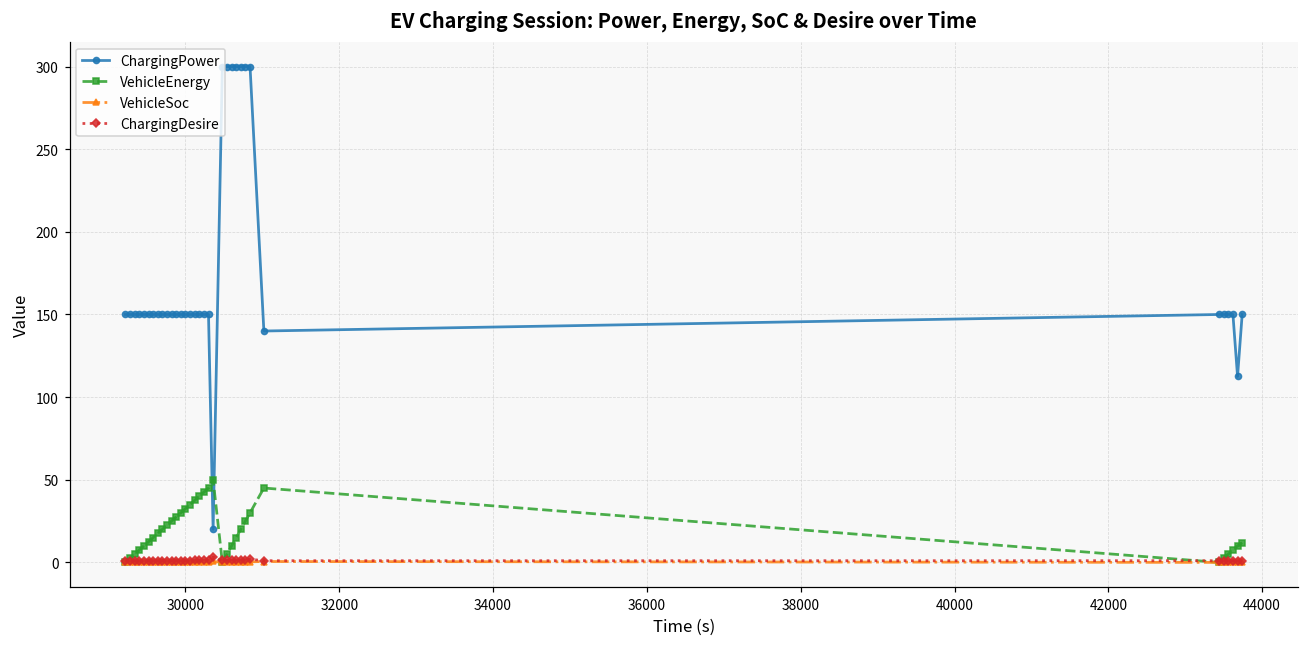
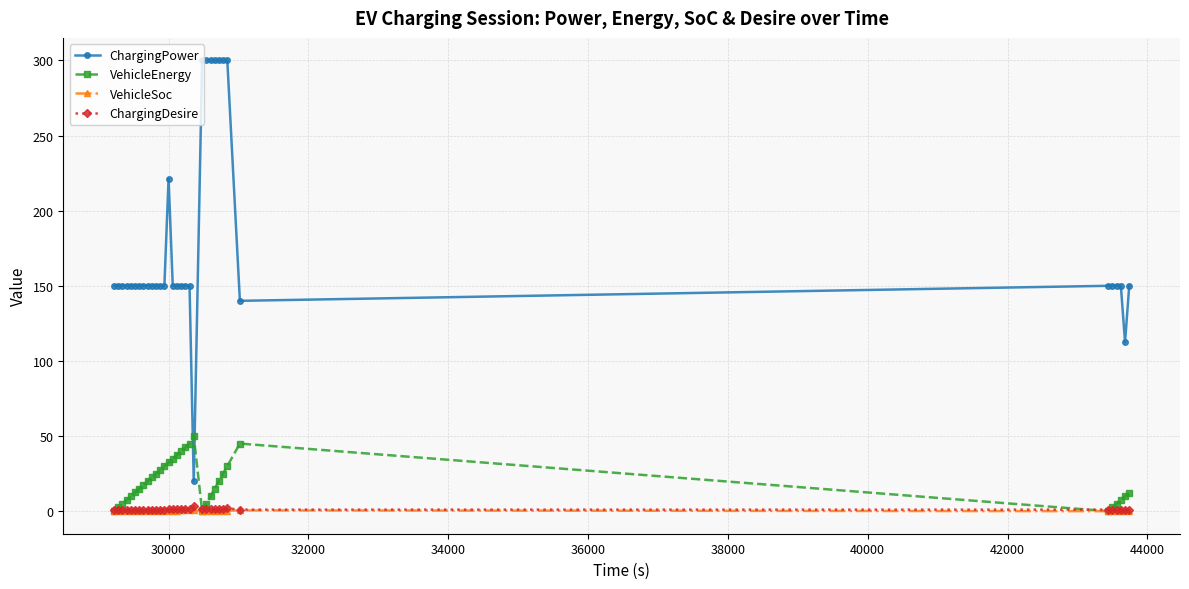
ChargingPower, 30000: 150 -> 221
